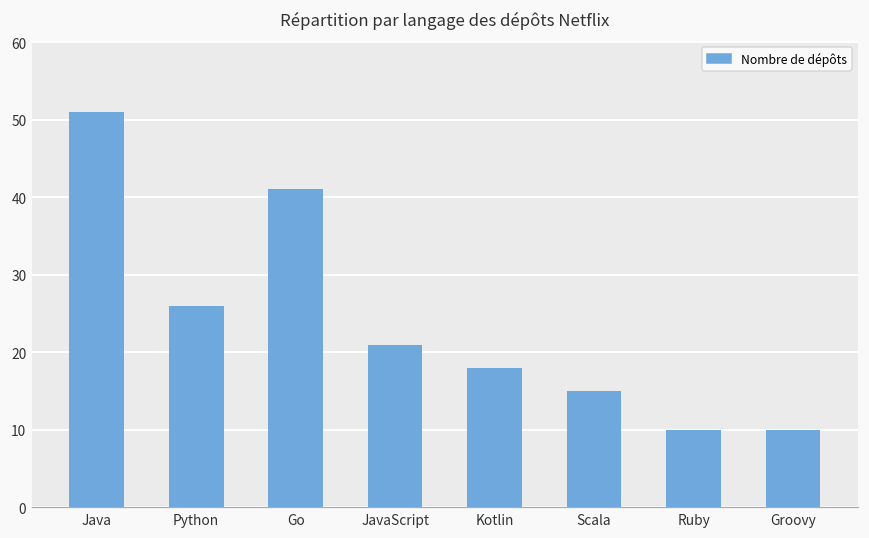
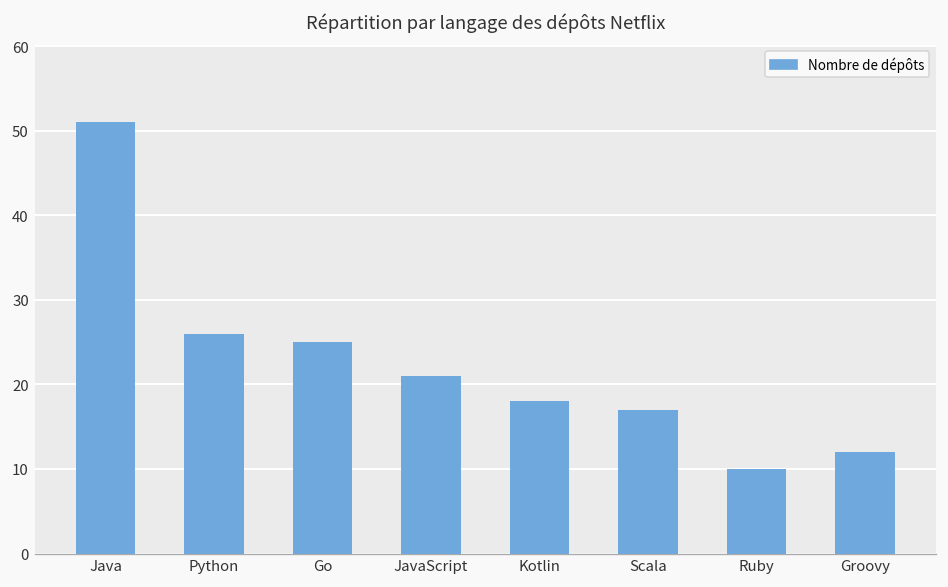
Go: 41 -> 25
Scala: 15 -> 17
Groovy: 10 -> 12
